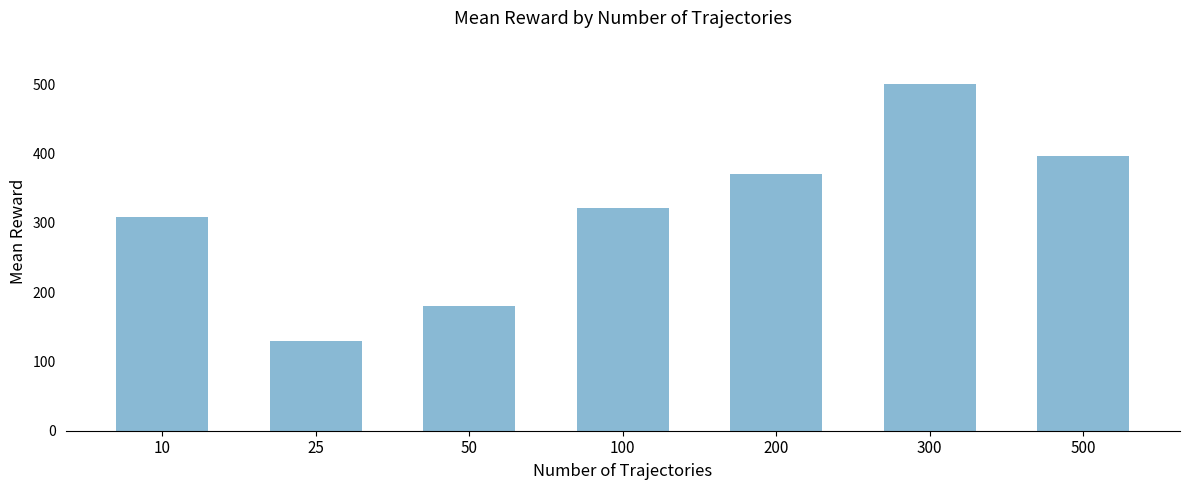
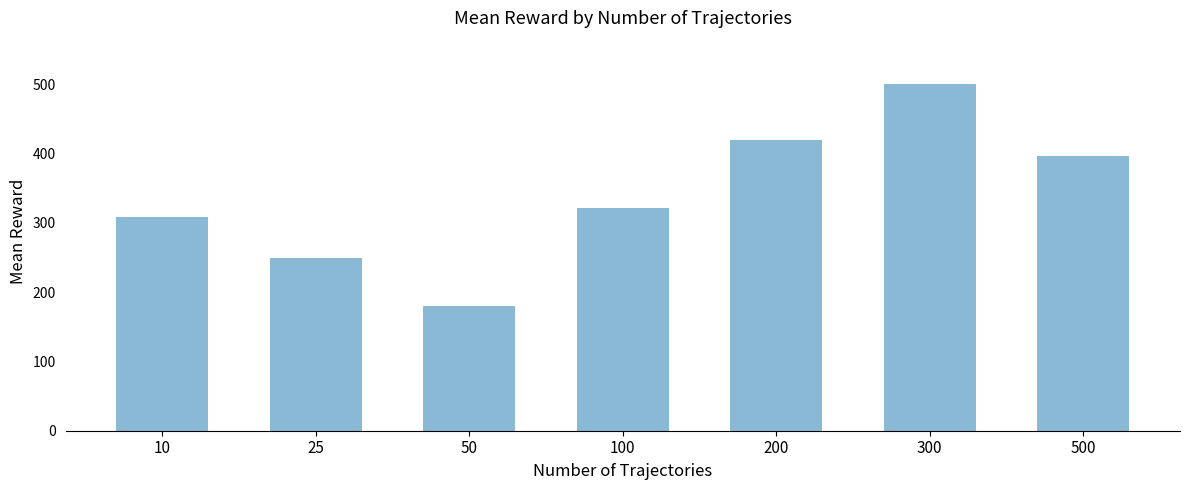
25: 130 -> 250
200: 370 -> 420
